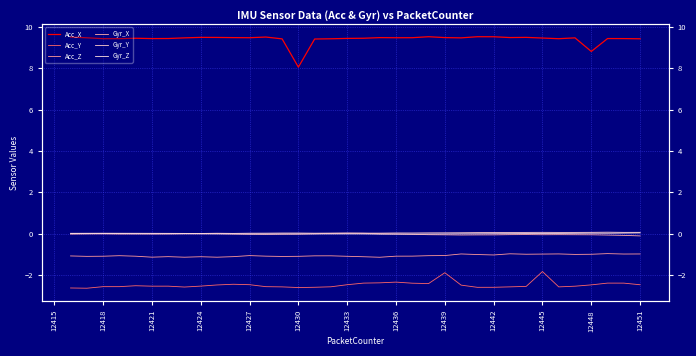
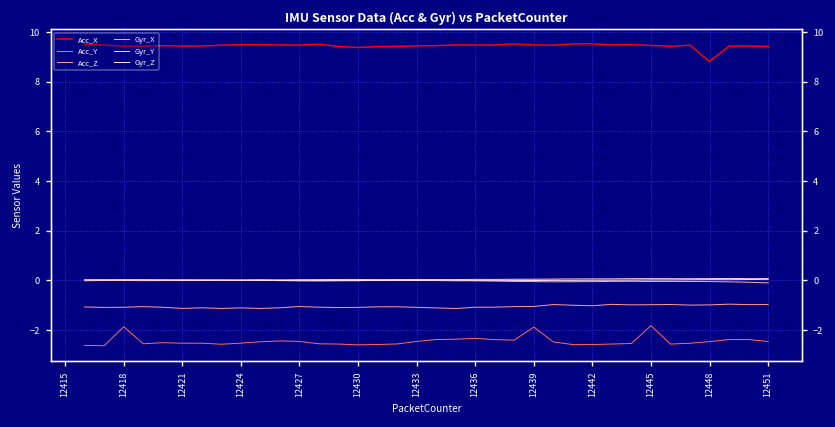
Acc_Y, 12418: -2.6 -> -1.9
Acc_X, 12430: 8.0 -> 9.4
